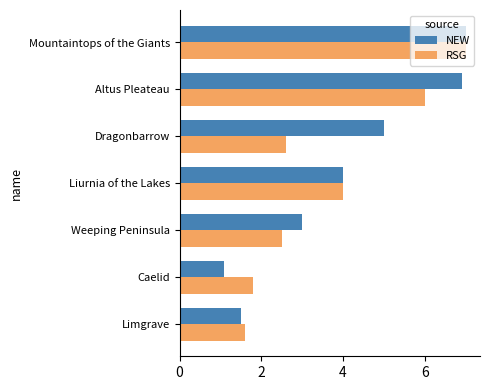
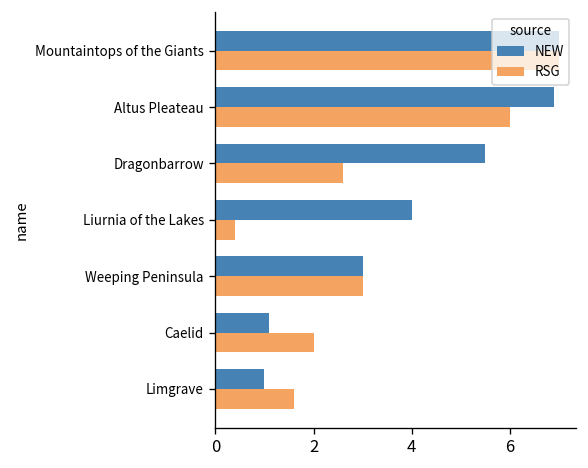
NEW, Dragonbarrow: 5.0 -> 5.5
RSG, Liurnia of the Lakes: 4.0 -> 0.4
RSG, Weeping Peninsula: 2.5 -> 3.0
RSG, Caelid: 1.8 -> 2.0
NEW, Limgrave: 1.5 -> 1.0
